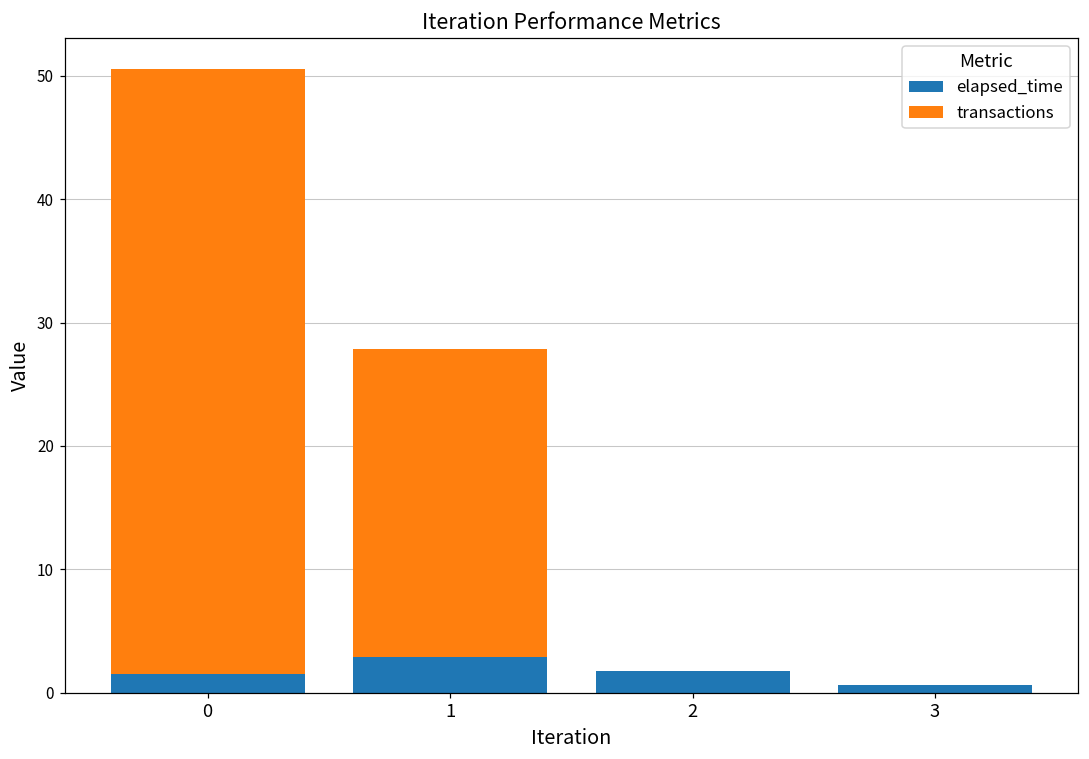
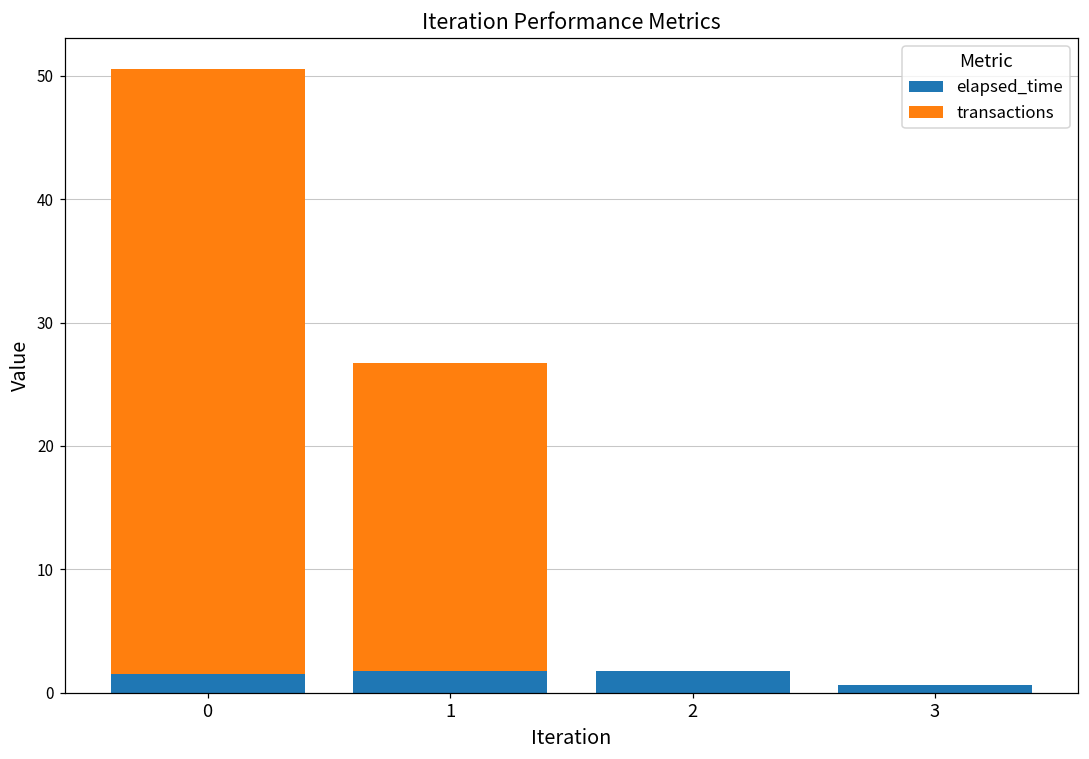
elapsed_time, 1: 2.9 -> 1.7
